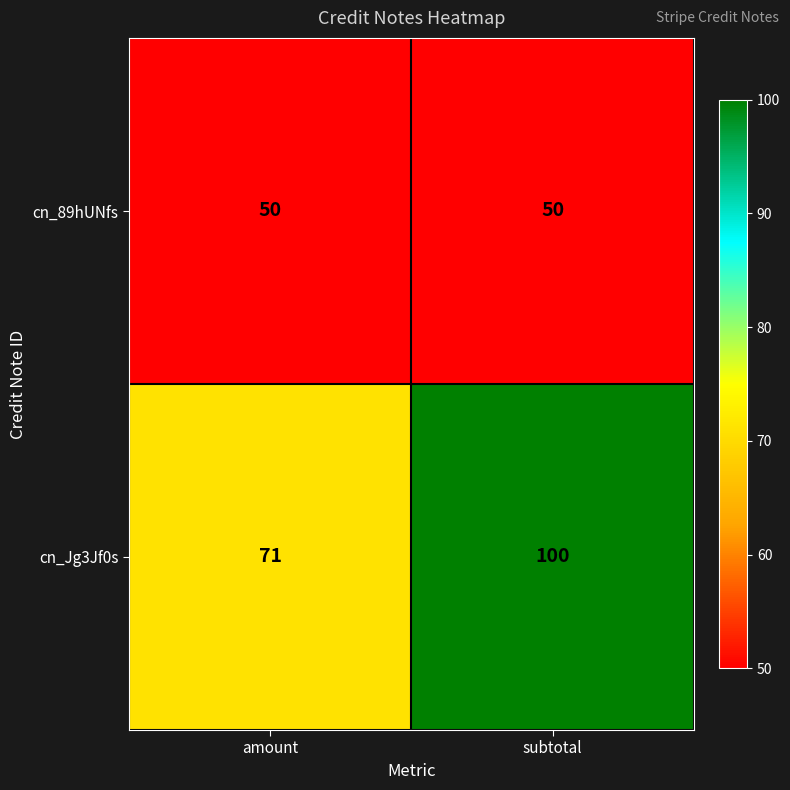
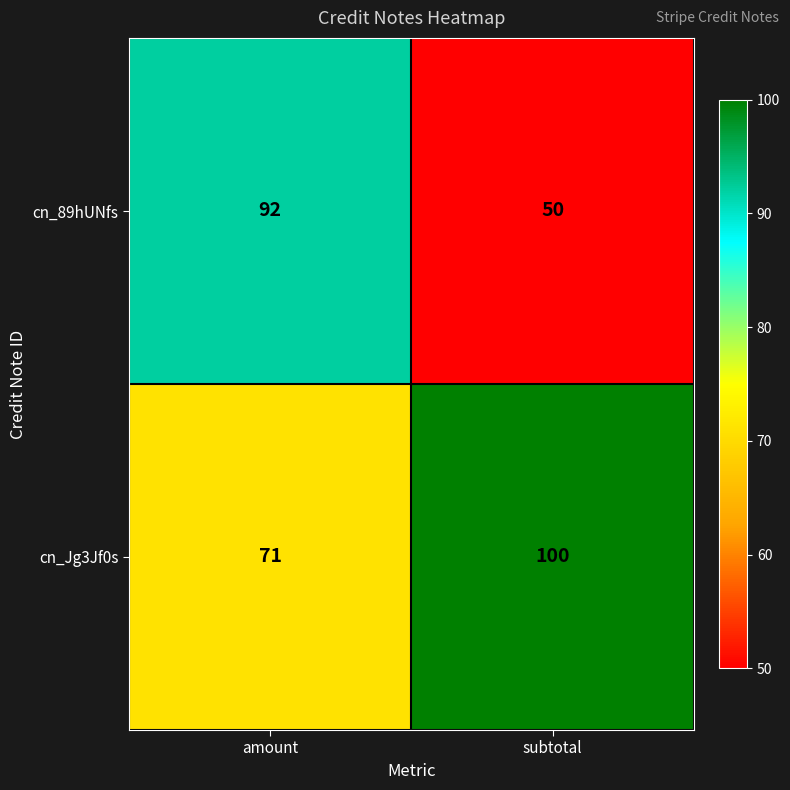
cn_89hUNfs, amount: 50 -> 92
